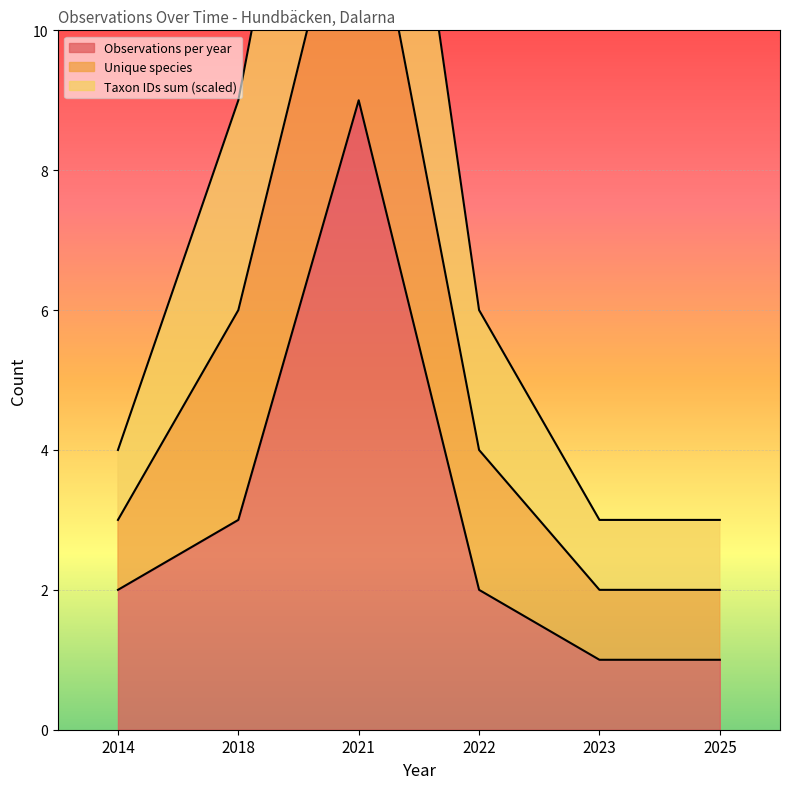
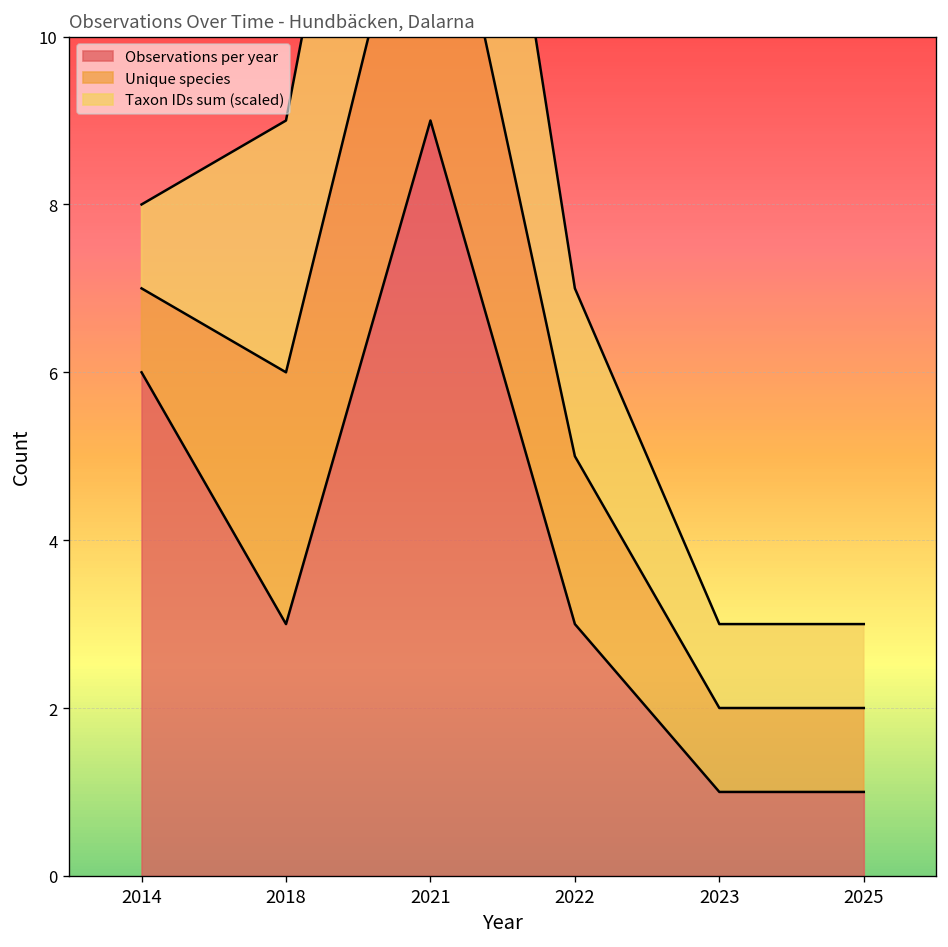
Observations per year, 2014: 2 -> 6
Observations per year, 2022: 2 -> 3
